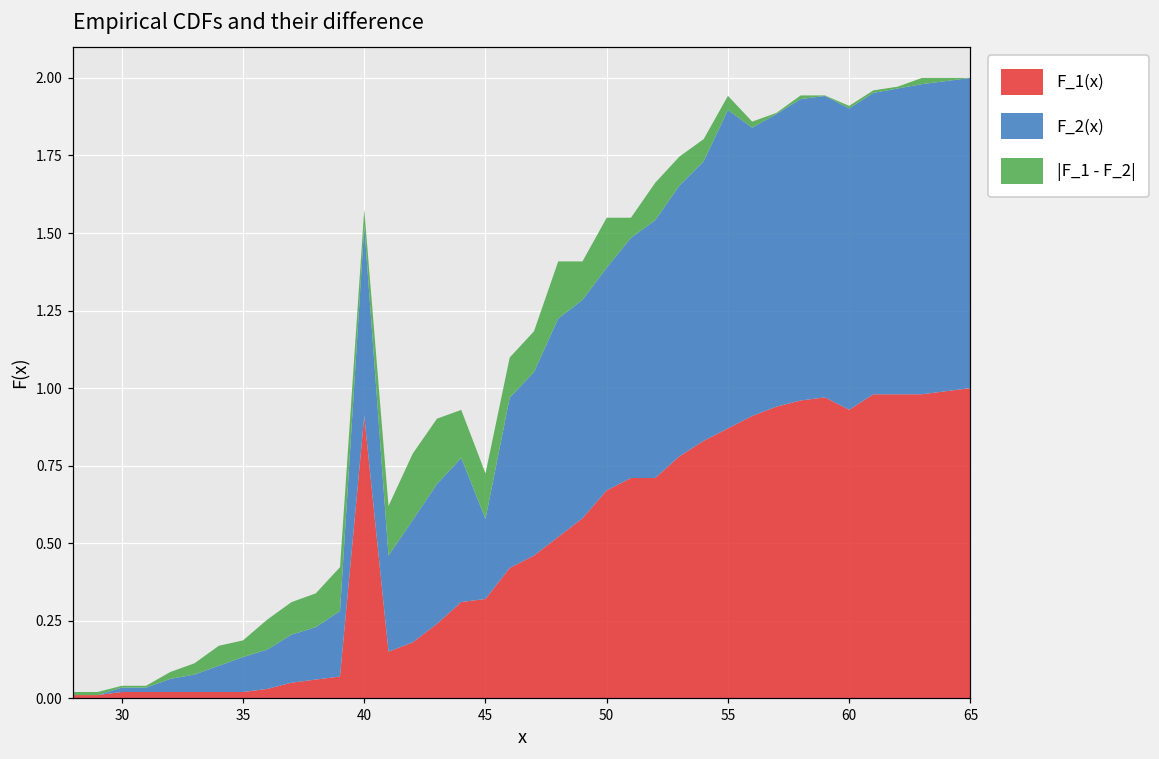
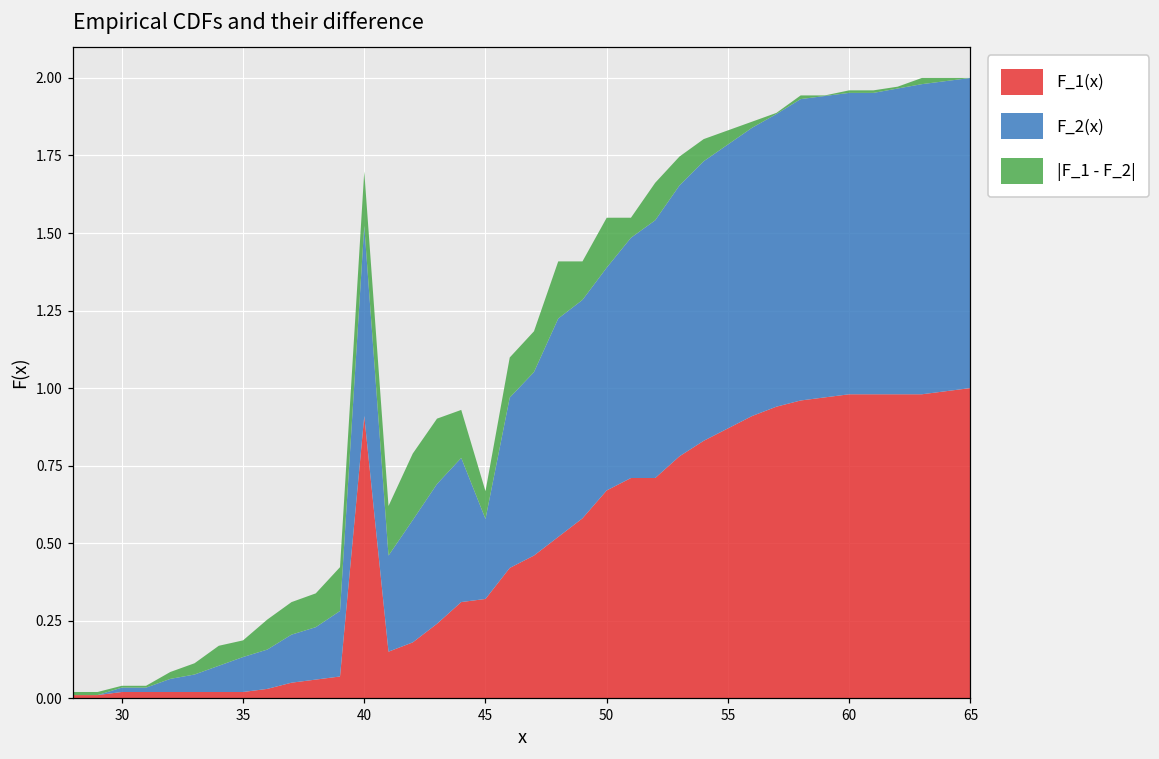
|F_1 - F_2|, 40: 0.05 -> 0.18
|F_1 - F_2|, 45: 0.15 -> 0.09
F_2(x), 55: 1.03 -> 0.92
F_1(x), 60: 0.93 -> 0.98
